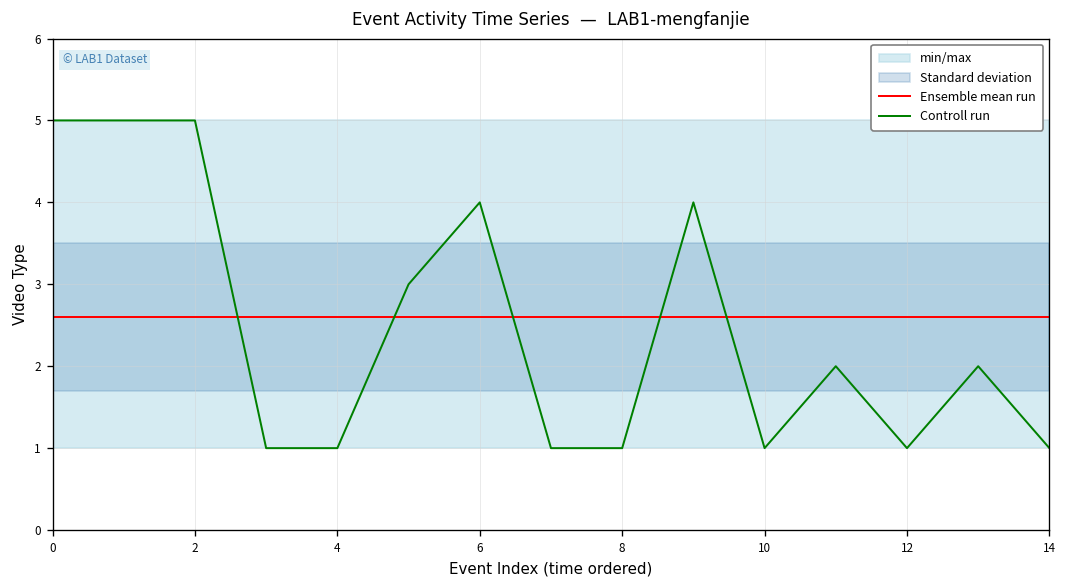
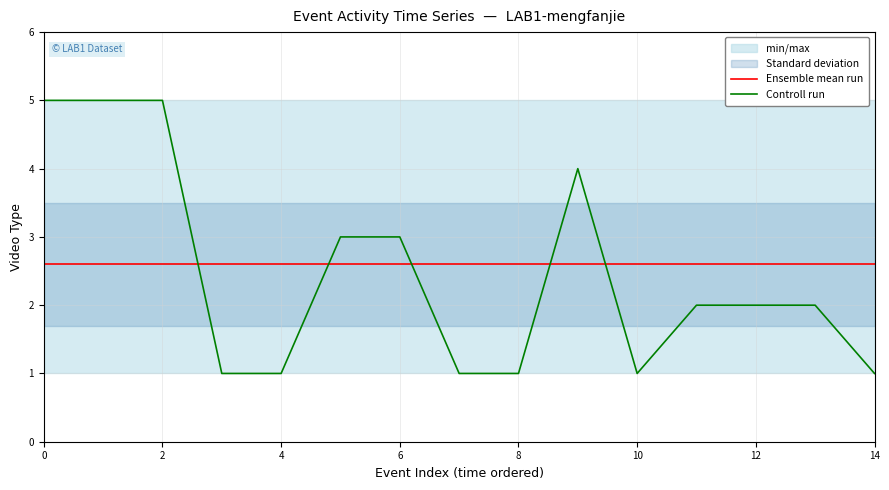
Controll run, 6: 4 -> 3
Controll run, 12: 1 -> 2
